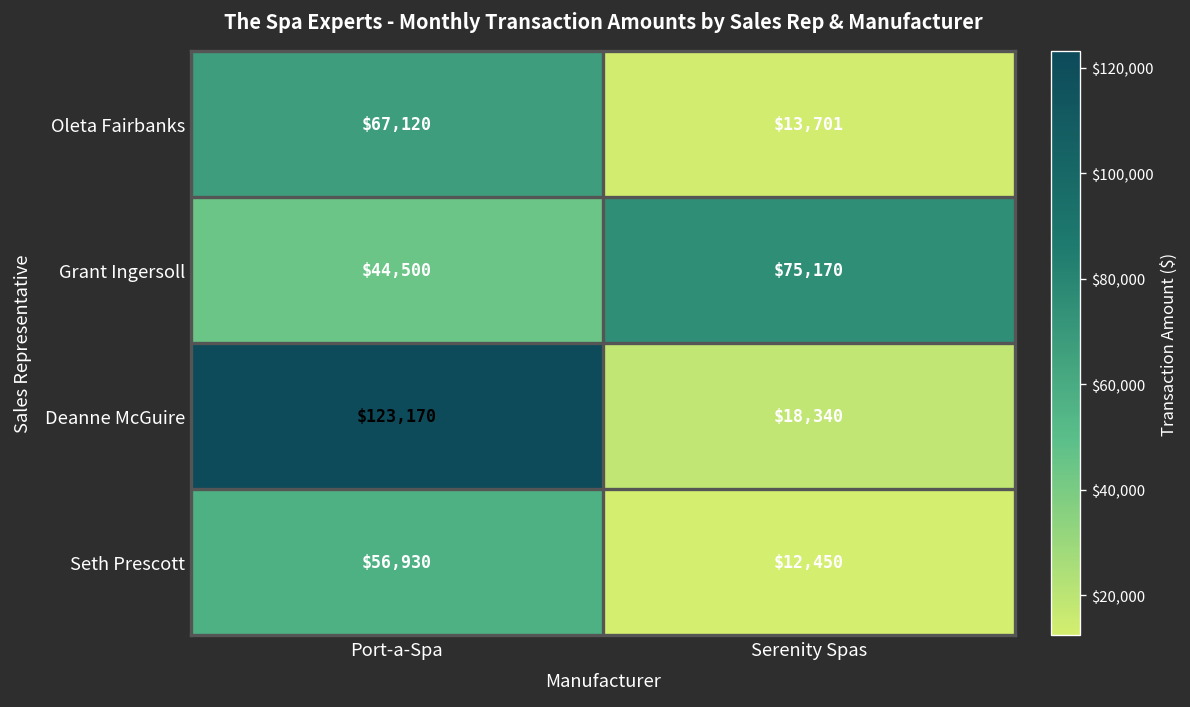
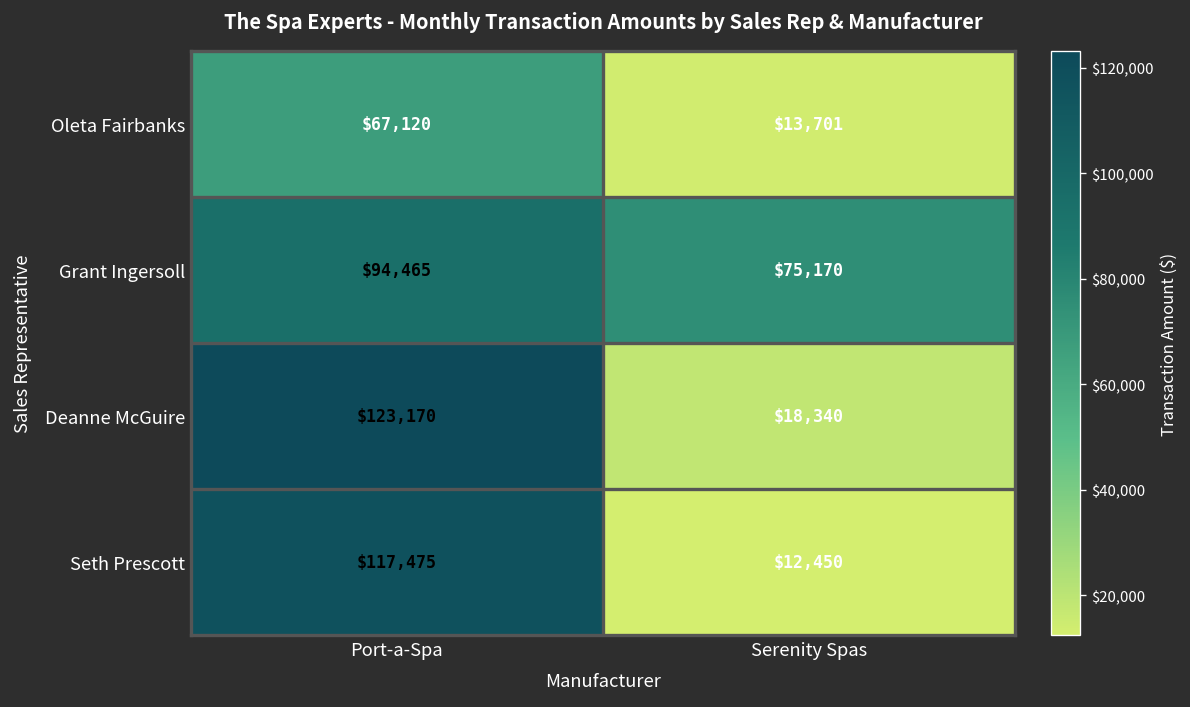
Grant Ingersoll, Port-a-Spa: $44,500 -> $94,465
Seth Prescott, Port-a-Spa: $56,930 -> $117,475
